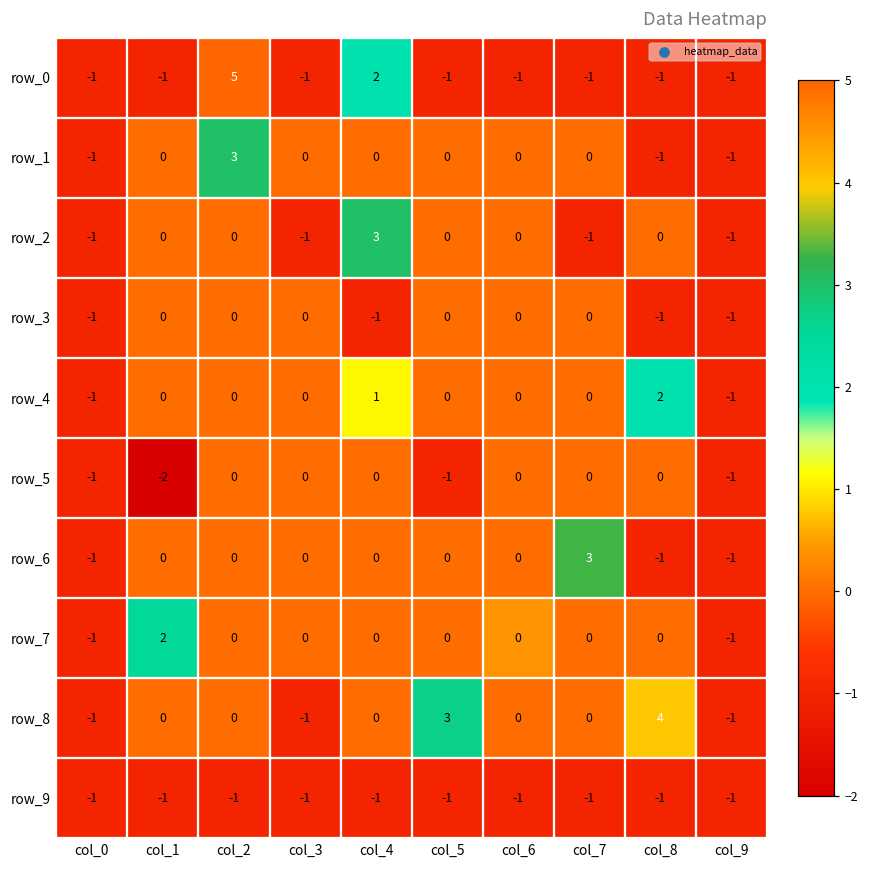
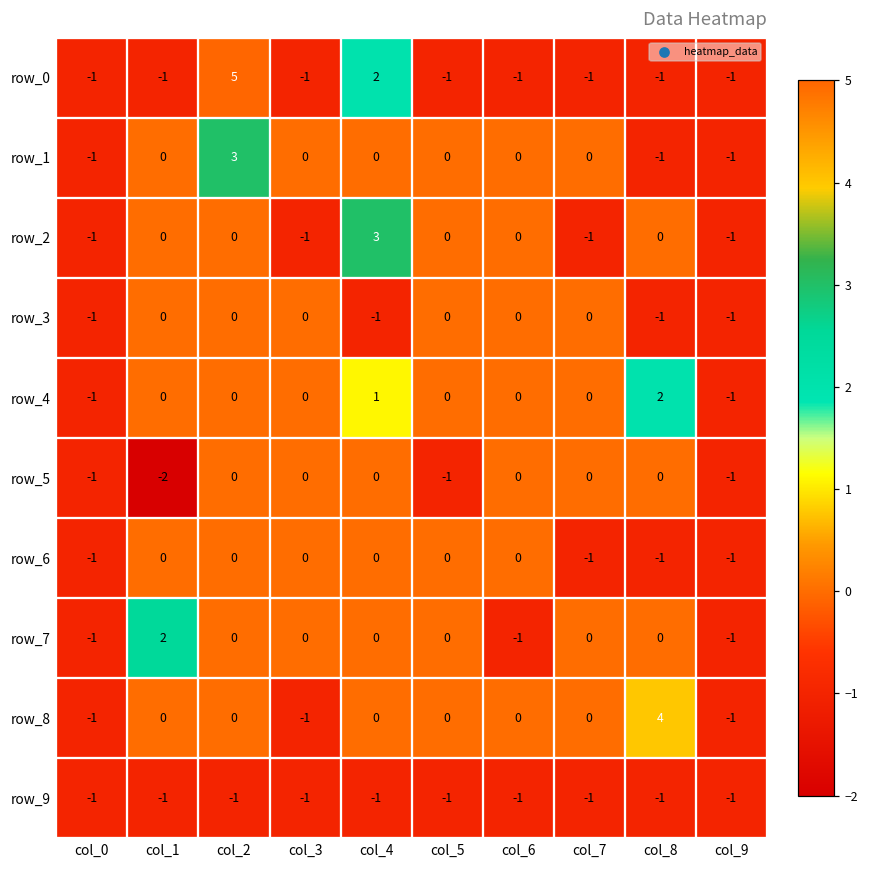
row_6, col_7: 3 -> -1
row_7, col_6: 0 -> -1
row_8, col_5: 3 -> 0
